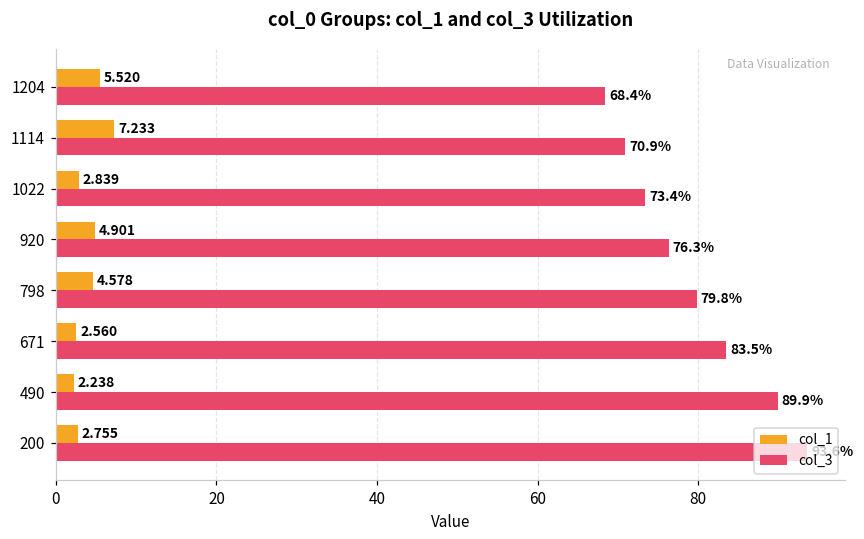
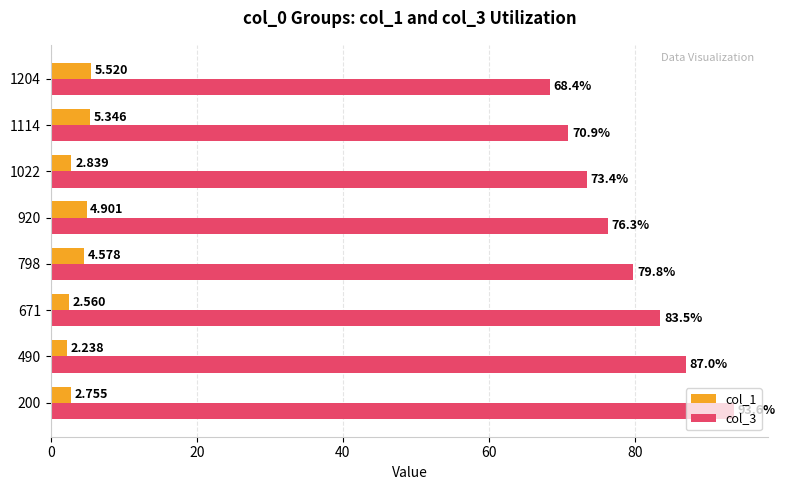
col_1, 1114: 7.233 -> 5.346
col_3, 490: 89.9% -> 87.0%
